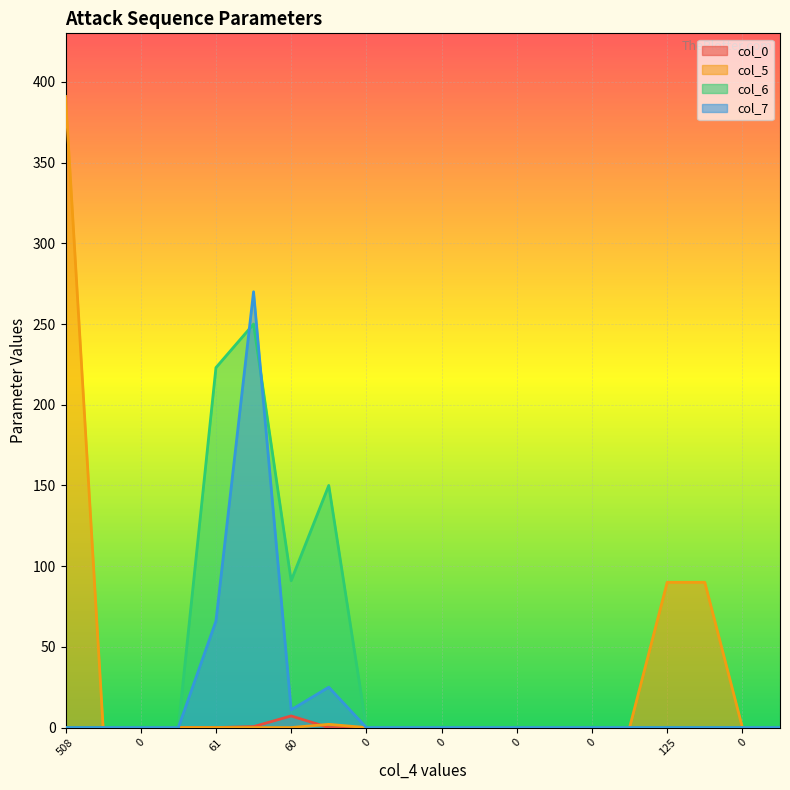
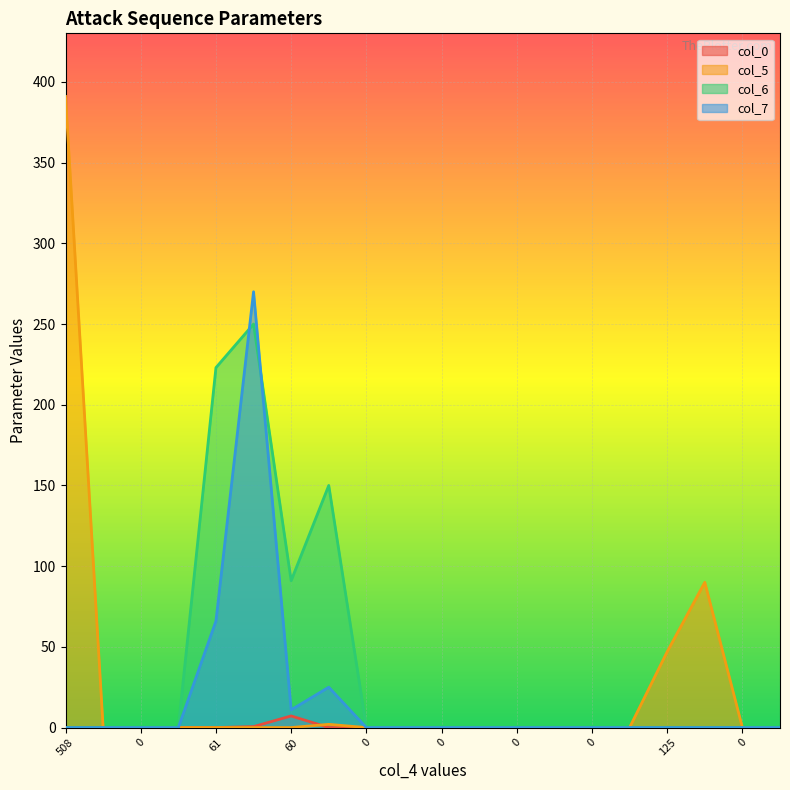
col_5, 125: 90 -> 47
